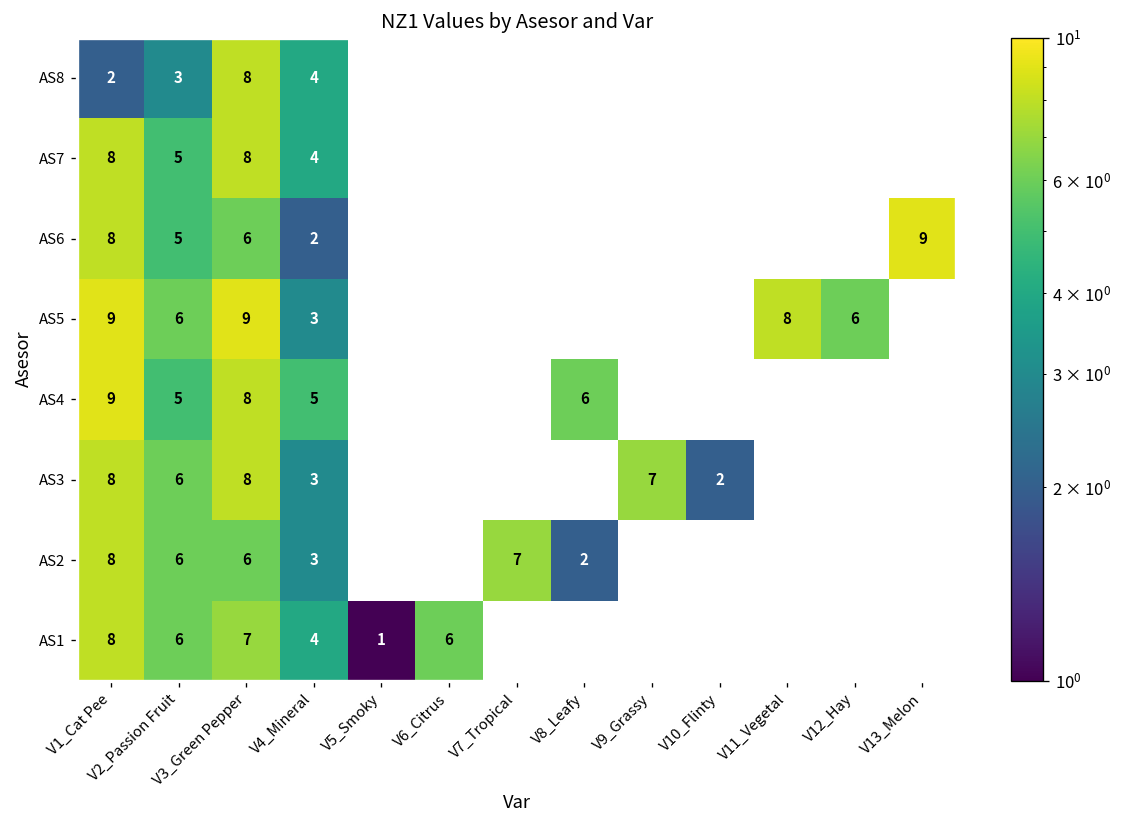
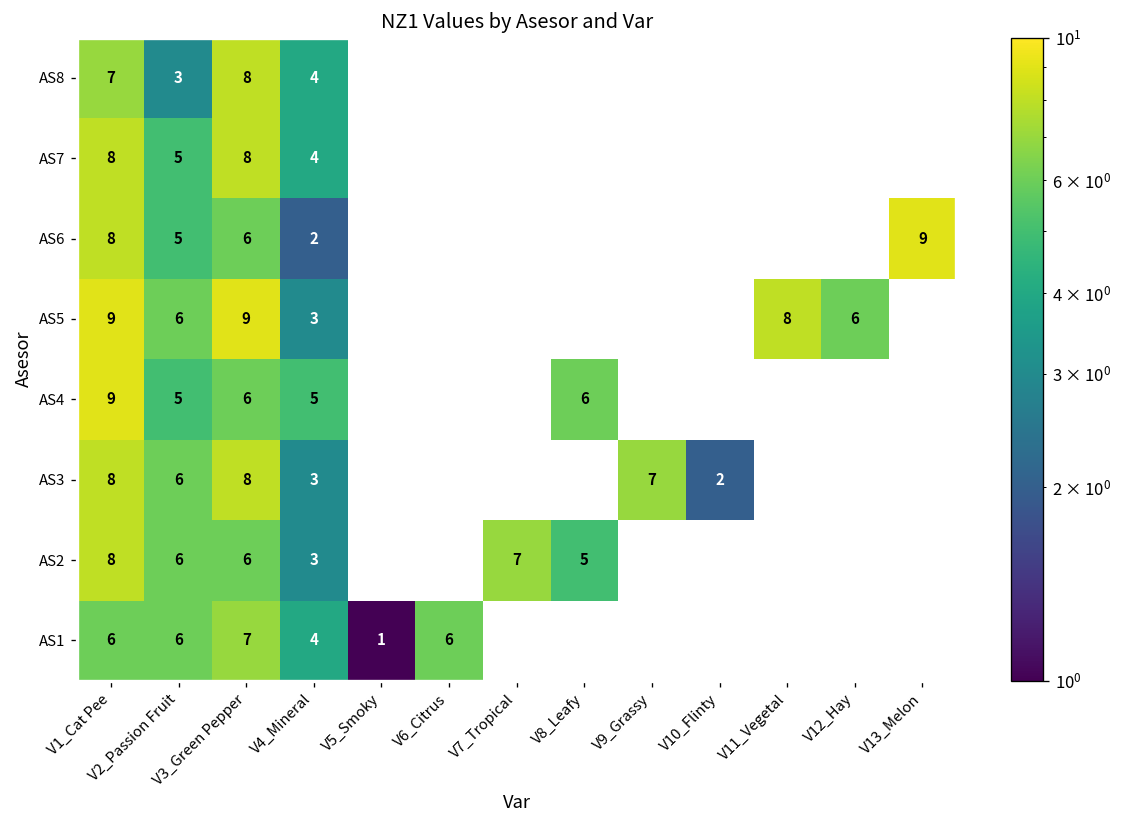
AS8, V1_Cat Pee: 2 -> 7
AS4, V3_Green Pepper: 8 -> 6
AS2, V8_Leafy: 2 -> 5
AS1, V1_Cat Pee: 8 -> 6
